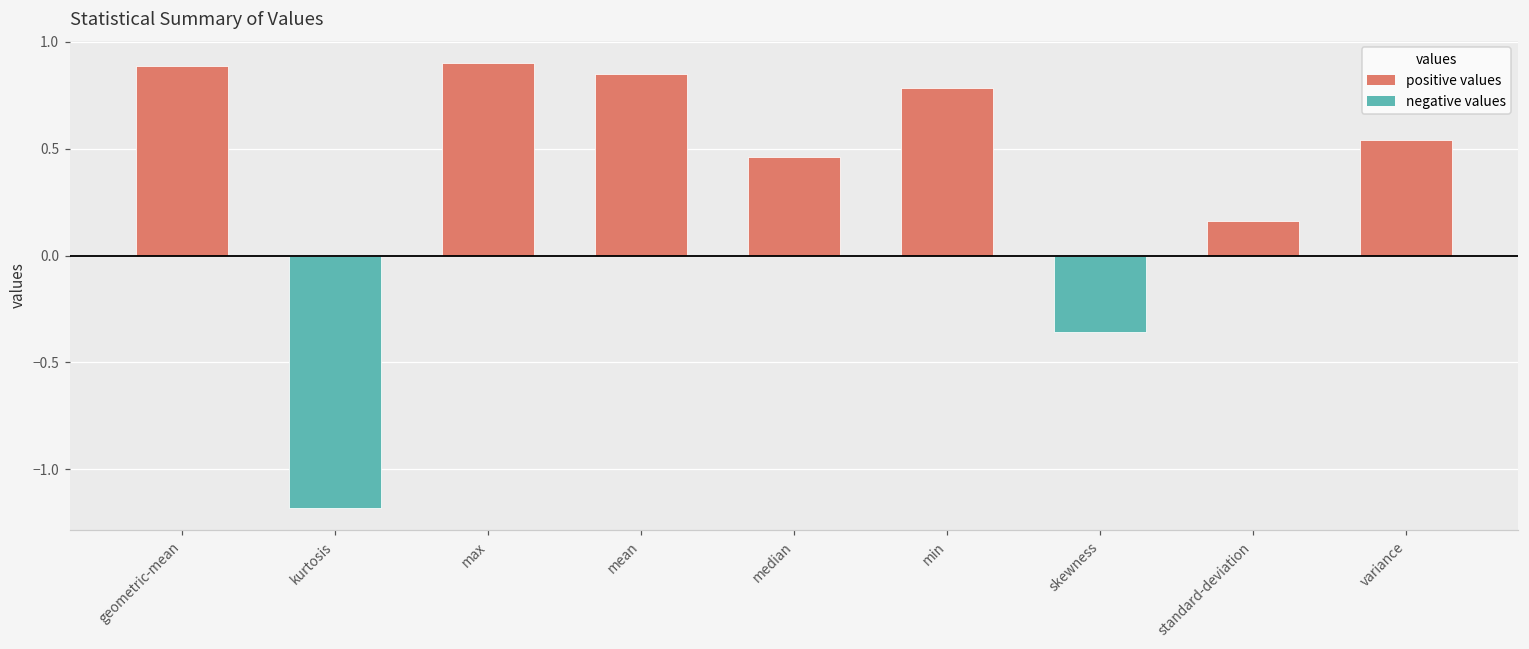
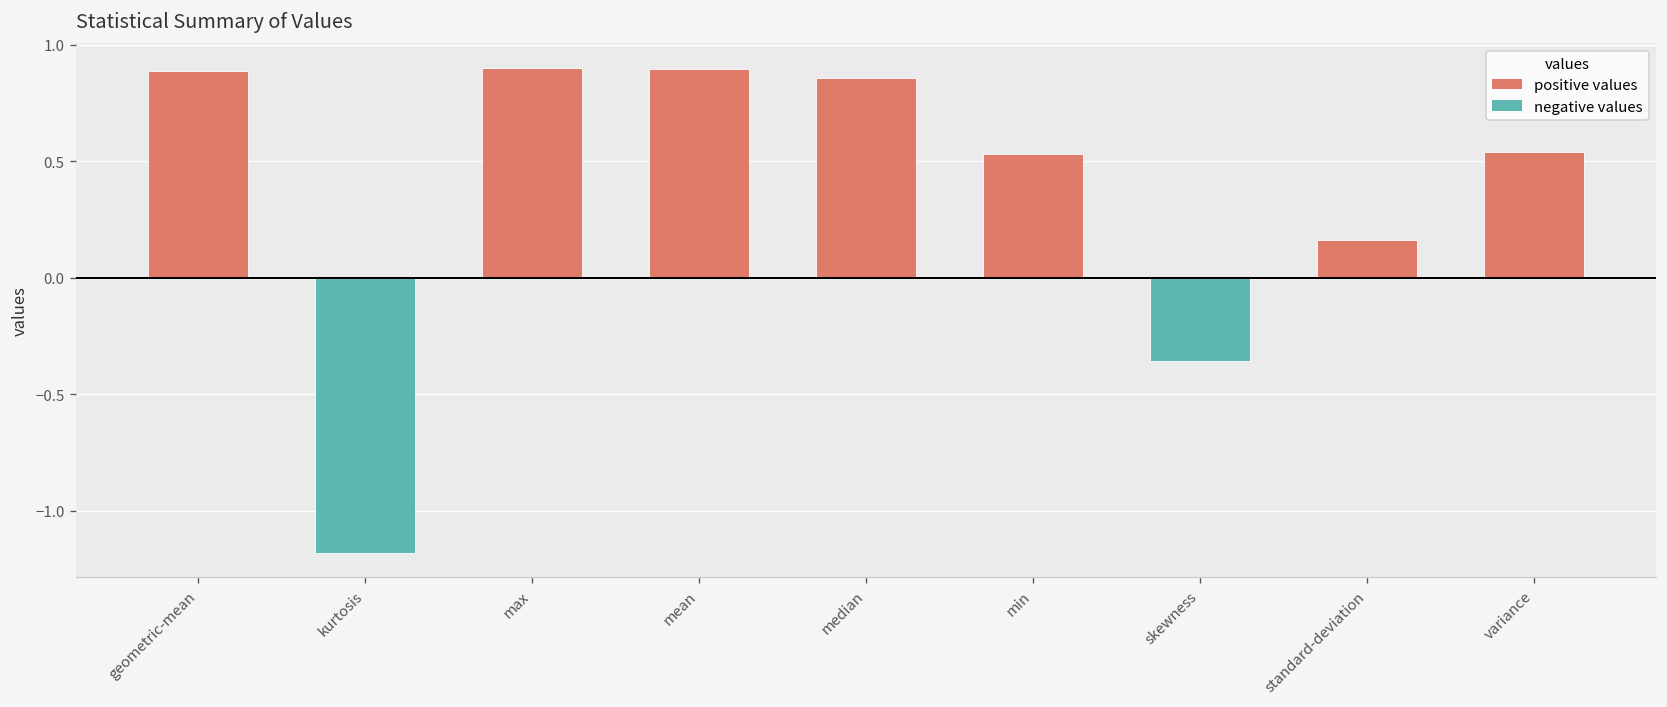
mean: 0.85 -> 0.90
median: 0.46 -> 0.86
min: 0.79 -> 0.53
